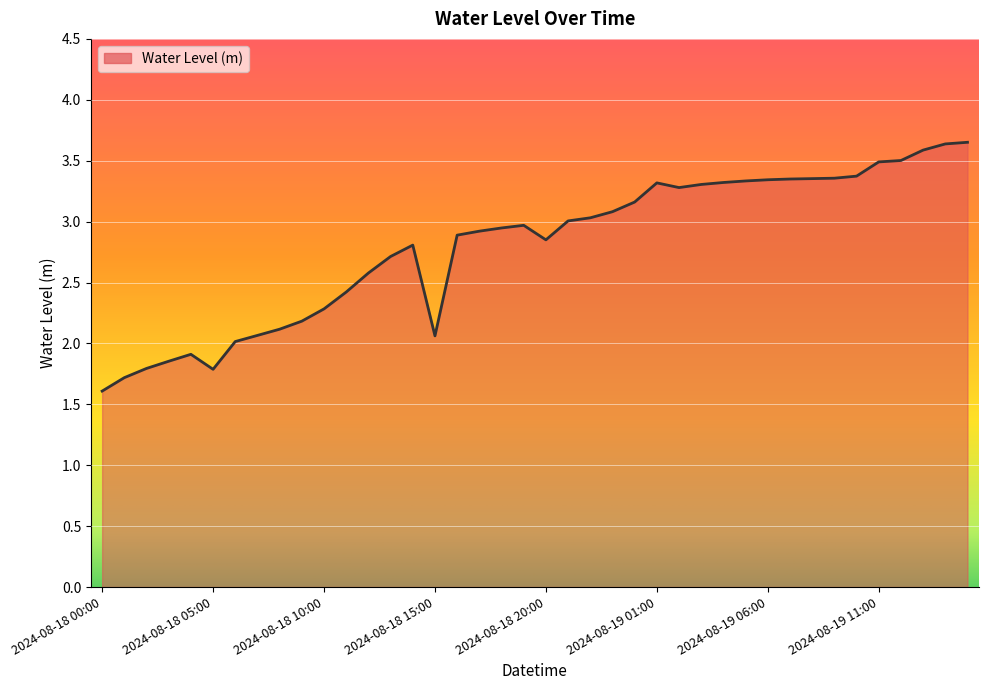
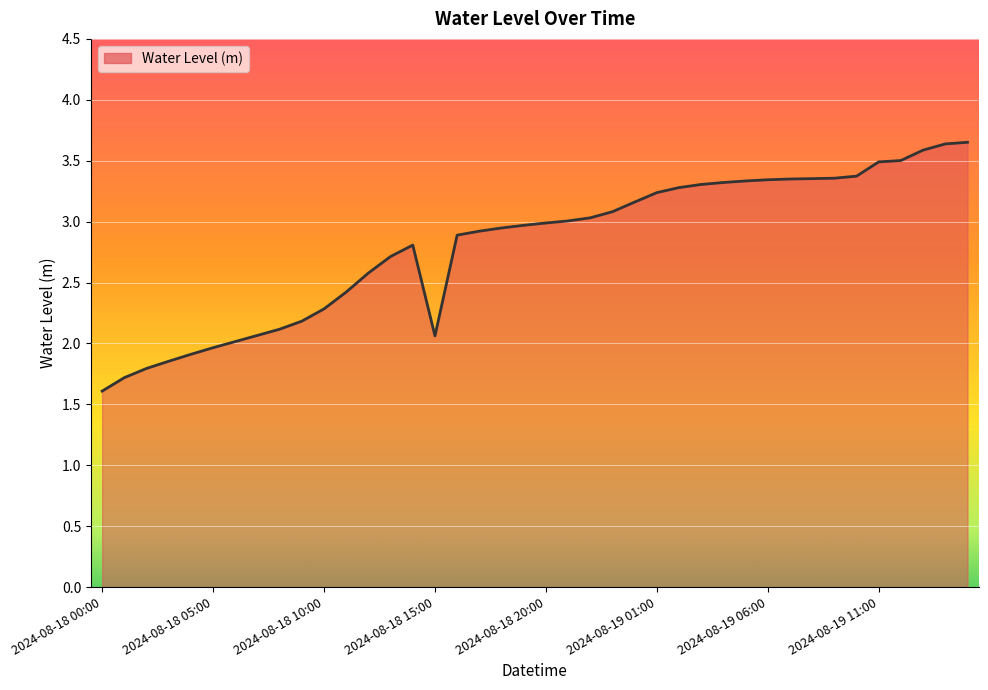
2024-08-18 05:00: 1.79 -> 1.96
2024-08-18 20:00: 2.85 -> 2.99
2024-08-19 01:00: 3.32 -> 3.24
